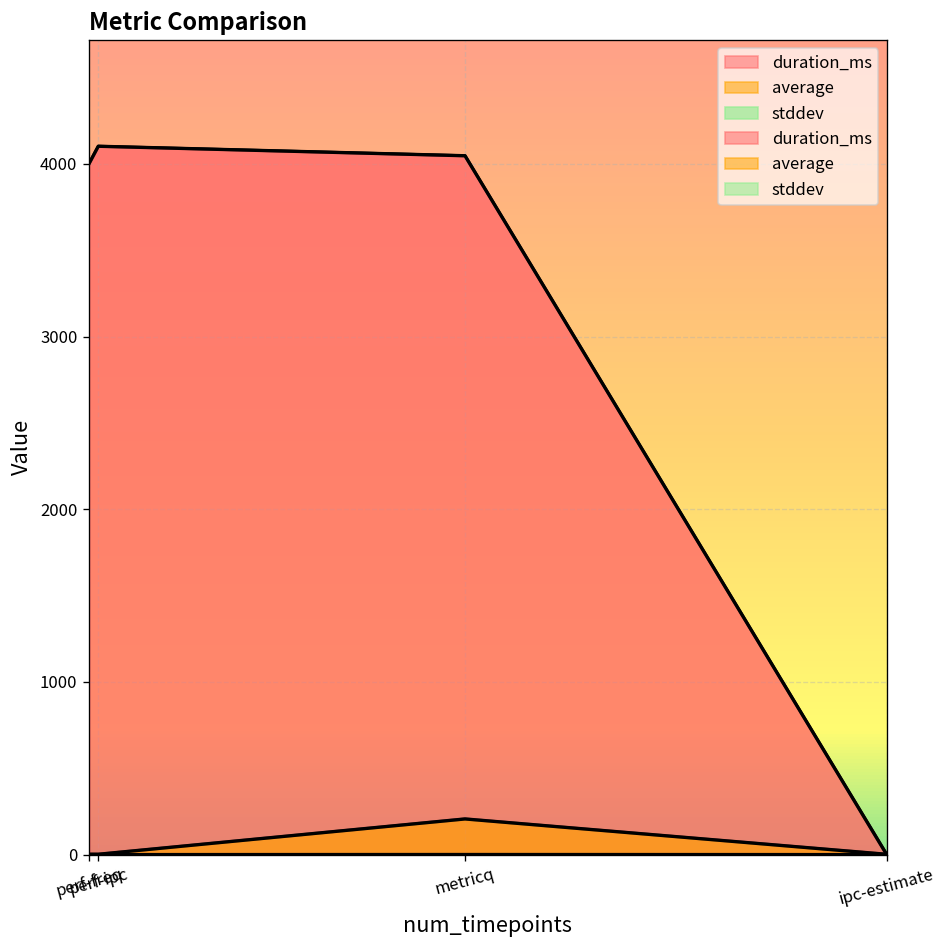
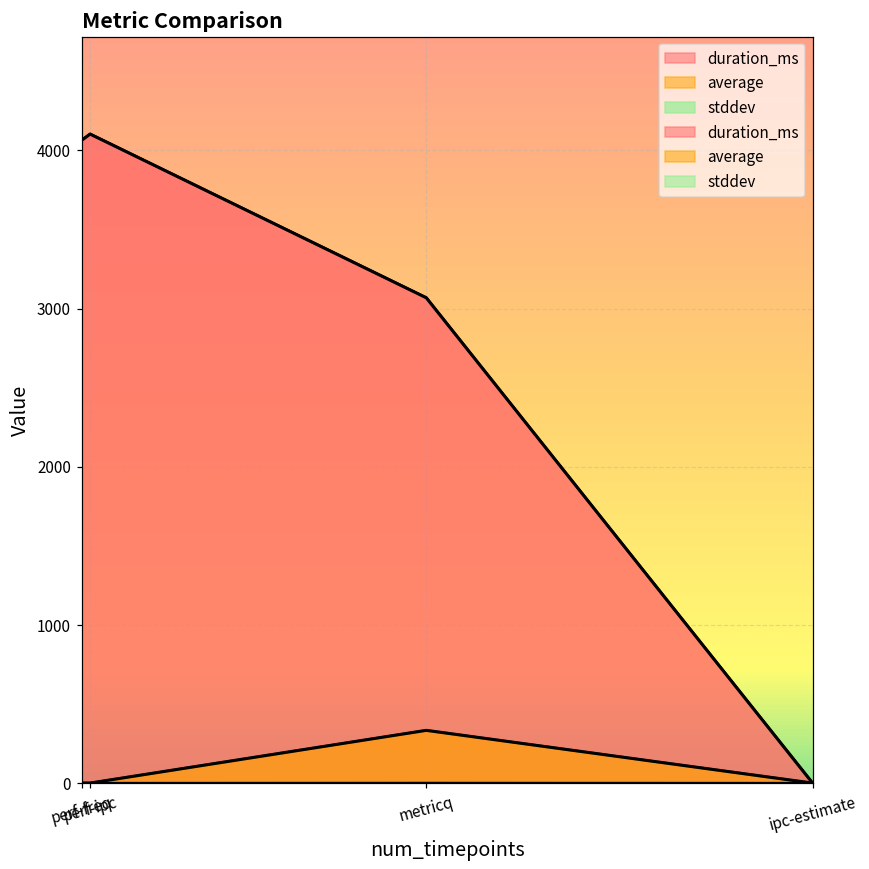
duration_ms, perf-freq: 4000 -> 4060
duration_ms, metricq: 4050 -> 3070
average, metricq: 210 -> 340
